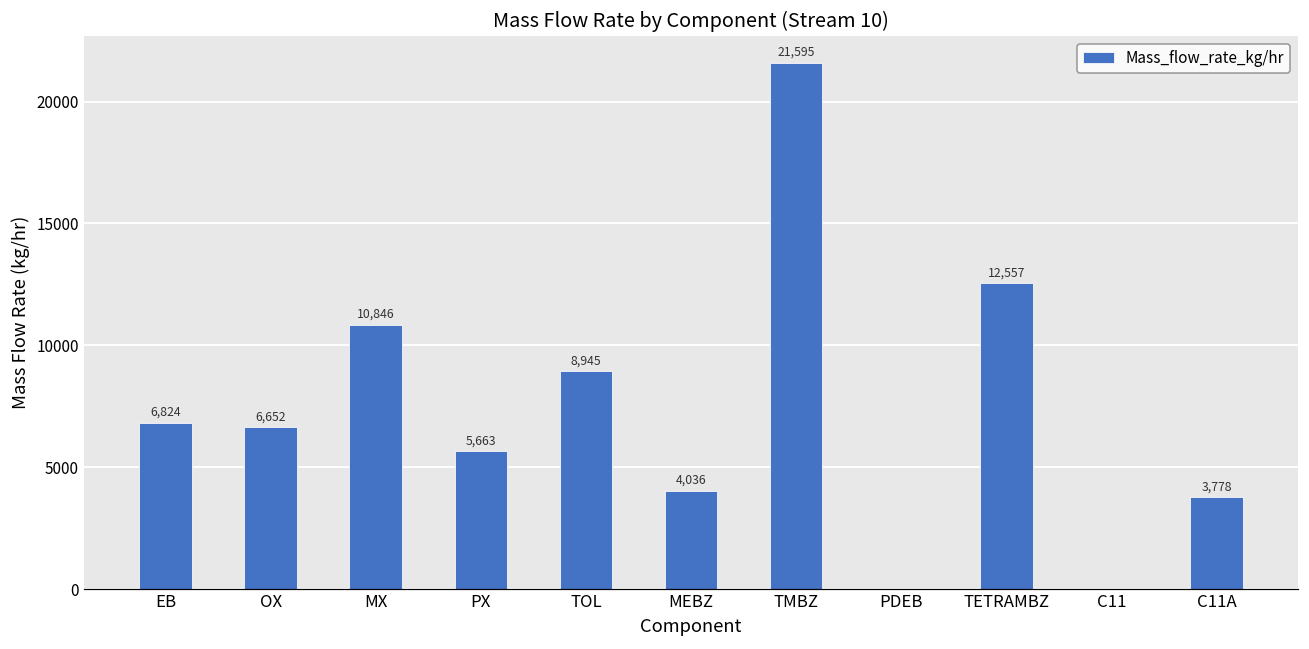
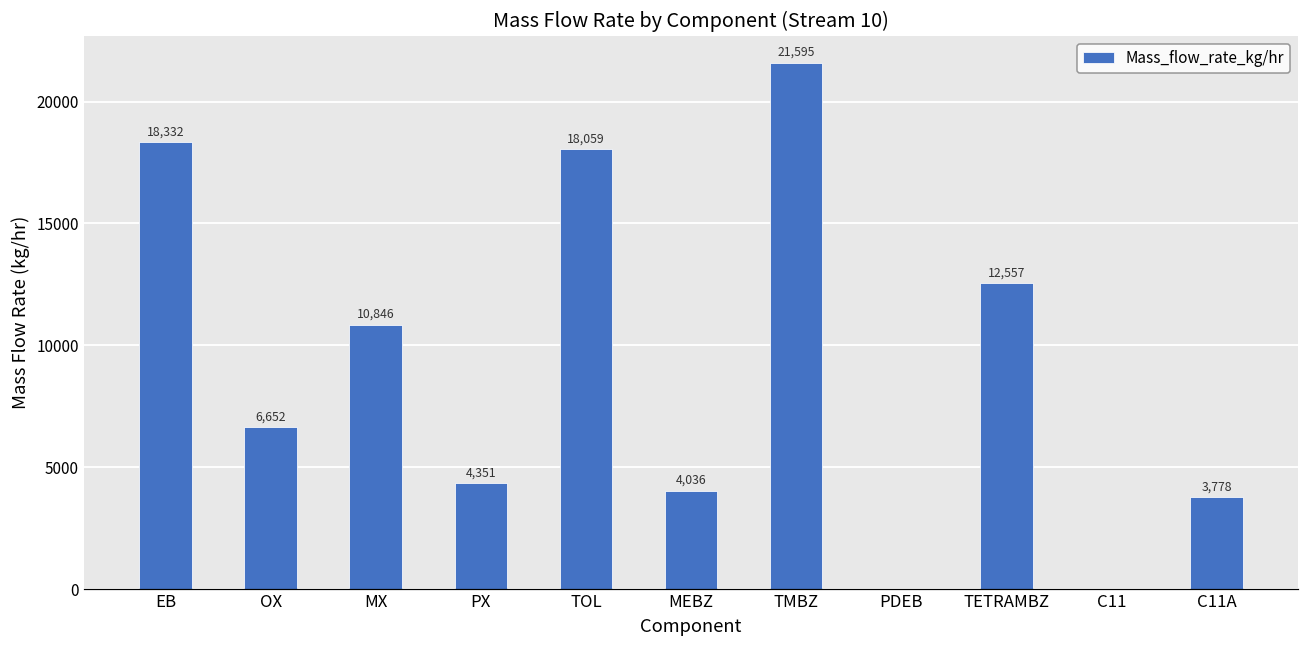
EB: 6,824 -> 18,332
PX: 5,663 -> 4,351
TOL: 8,945 -> 18,059
